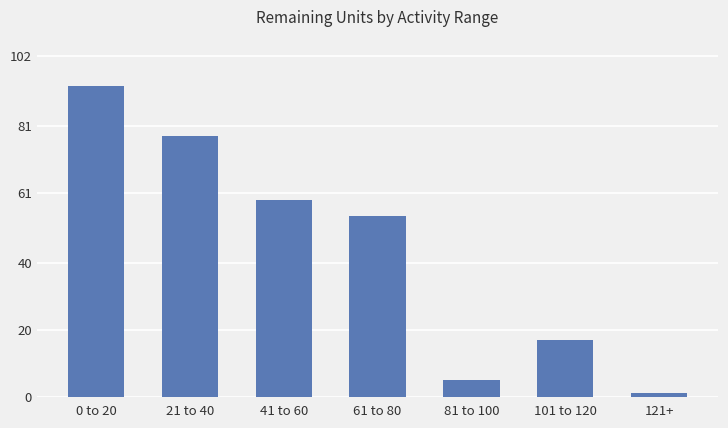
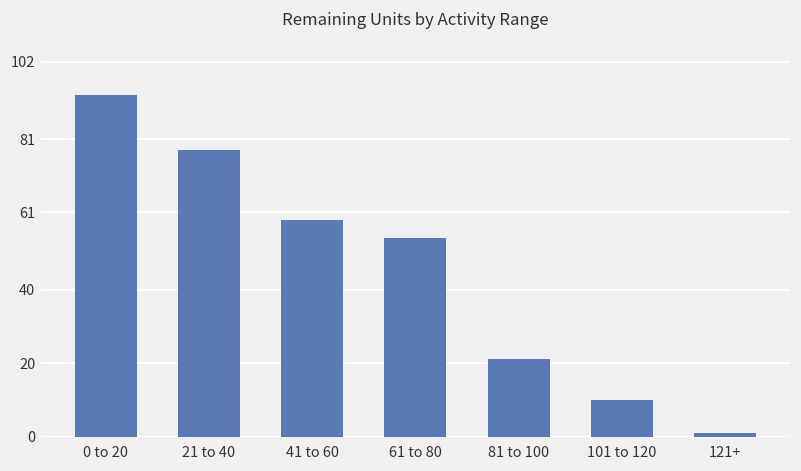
81 to 100: 5 -> 21
101 to 120: 17 -> 10
